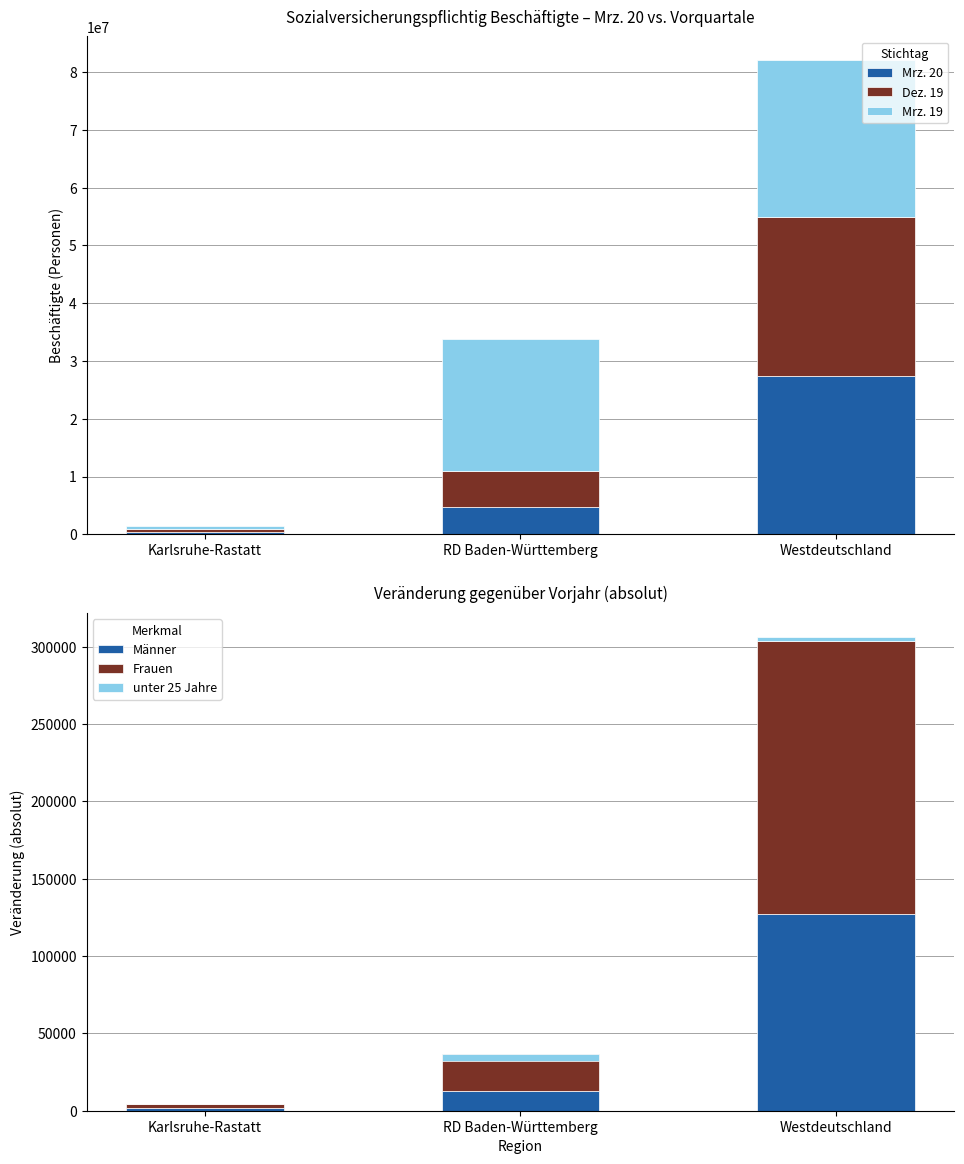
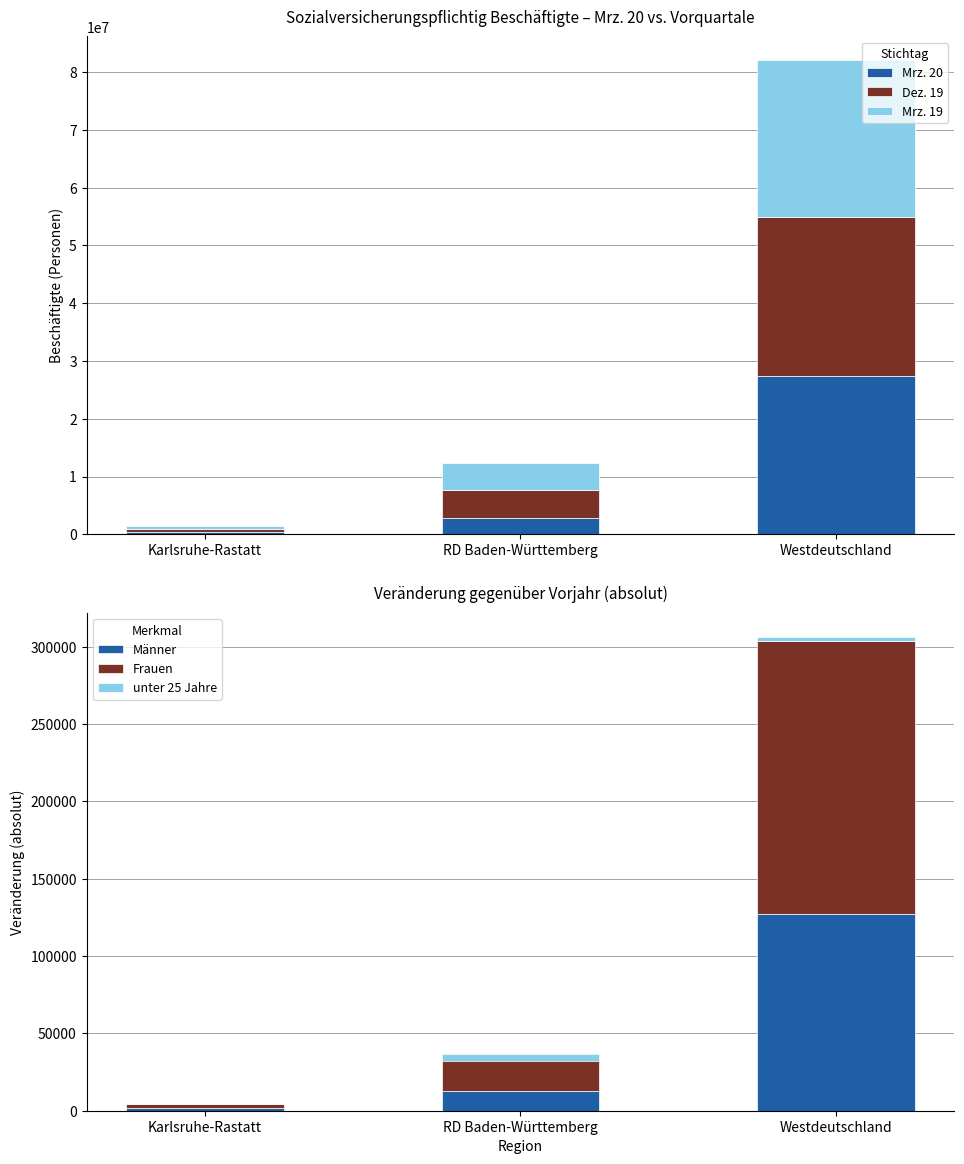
Sozialversicherungspflichtig Beschäftigte – Mrz. 20 vs. Vorquartale, Mrz. 20, RD Baden-Württemberg: 5000000 -> 3000000
Sozialversicherungspflichtig Beschäftigte – Mrz. 20 vs. Vorquartale, Dez. 19, RD Baden-Württemberg: 6000000 -> 5000000
Sozialversicherungspflichtig Beschäftigte – Mrz. 20 vs. Vorquartale, Mrz. 19, RD Baden-Württemberg: 23000000 -> 5000000
